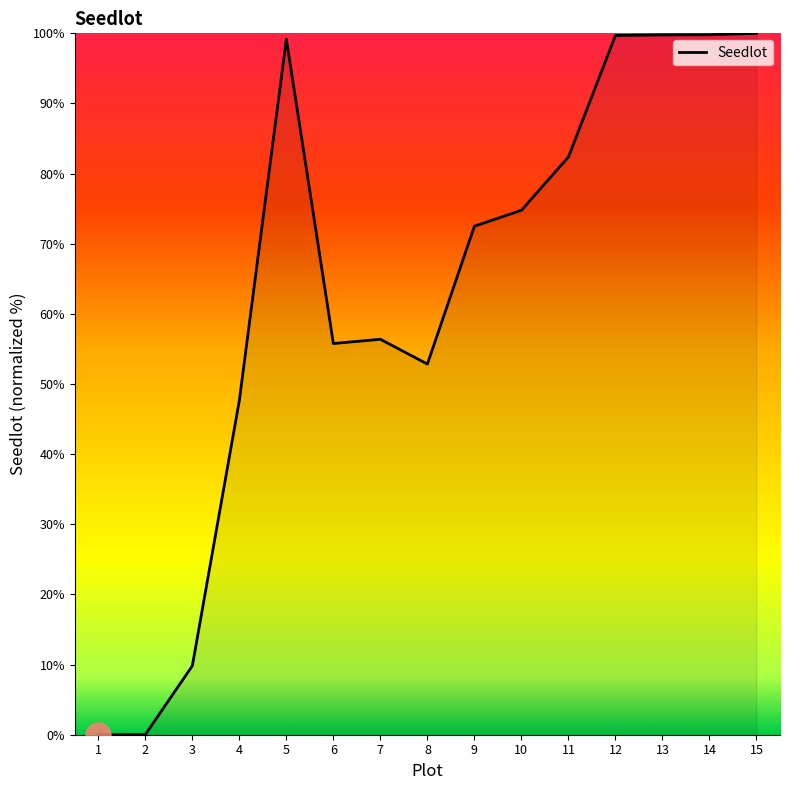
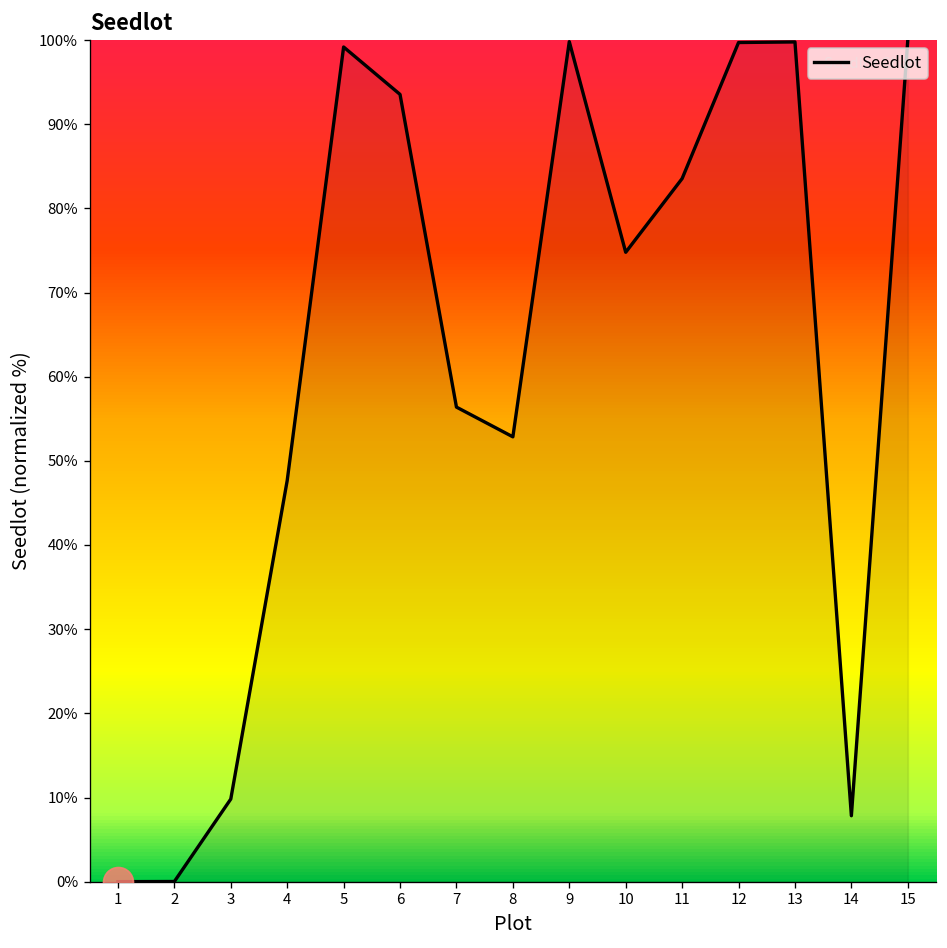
Seedlot, 6: 56% -> 94%
Seedlot, 9: 73% -> 100%
Seedlot, 11: 82% -> 84%
Seedlot, 14: 100% -> 8%
